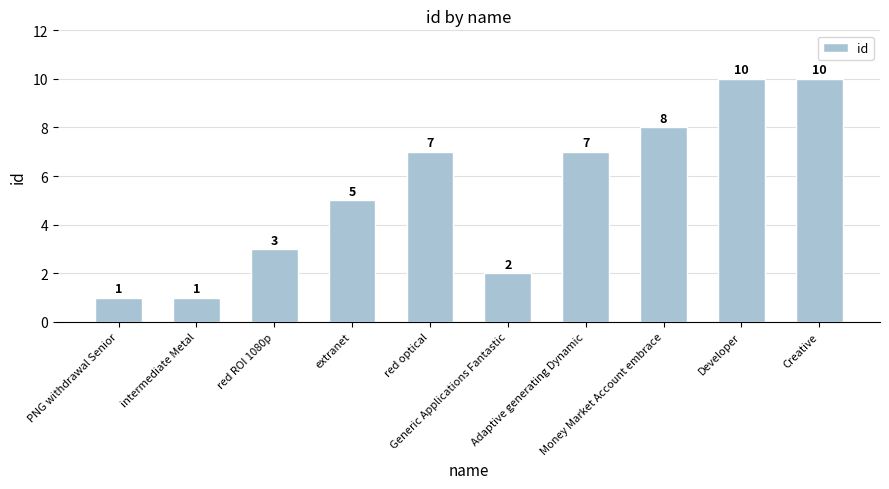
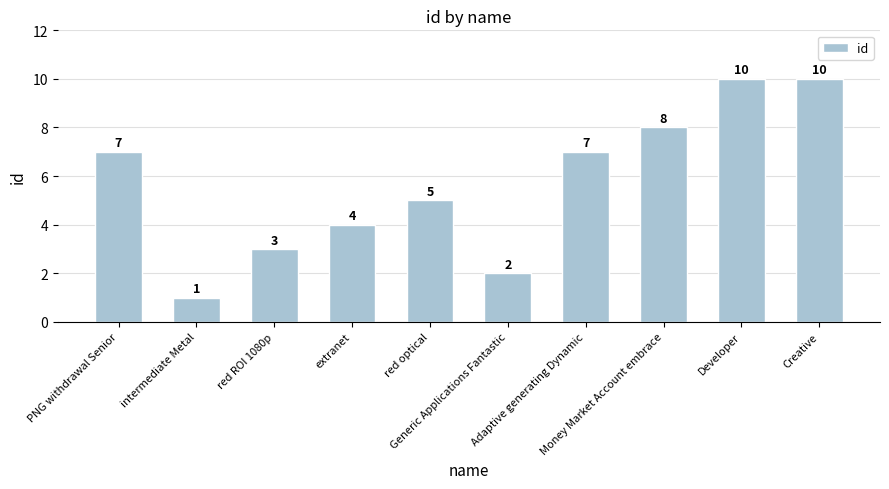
PNG withdrawal Senior: 1 -> 7
extranet: 5 -> 4
red optical: 7 -> 5
